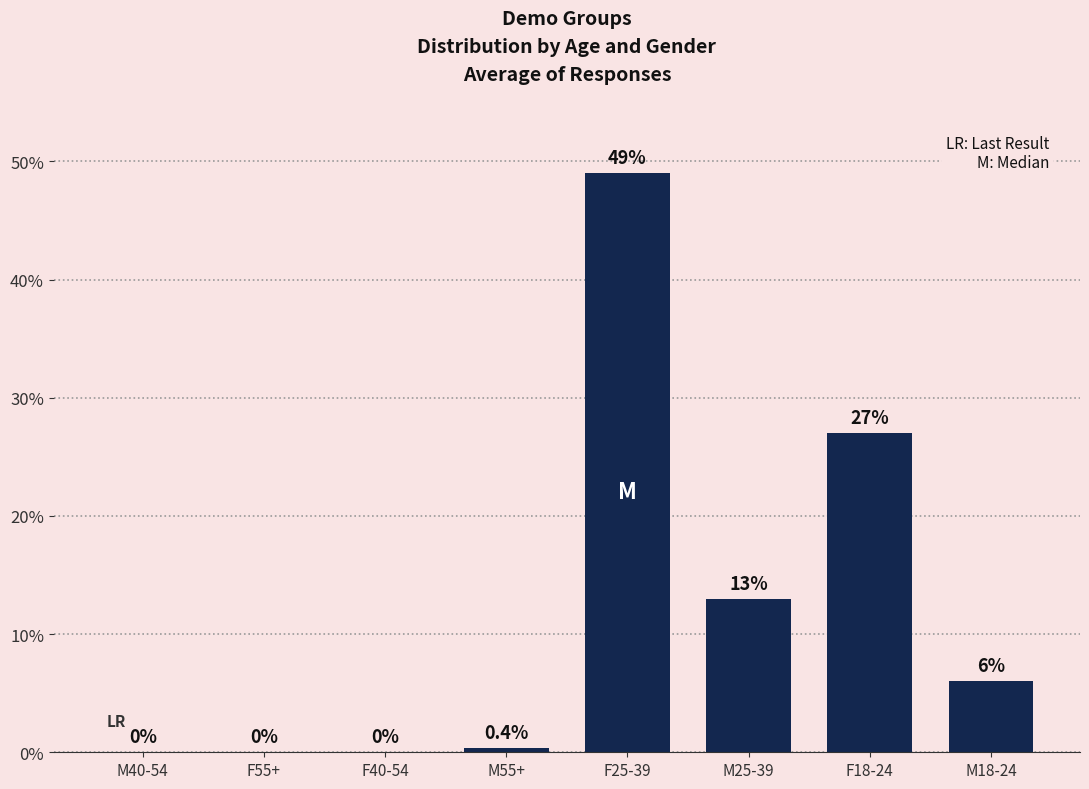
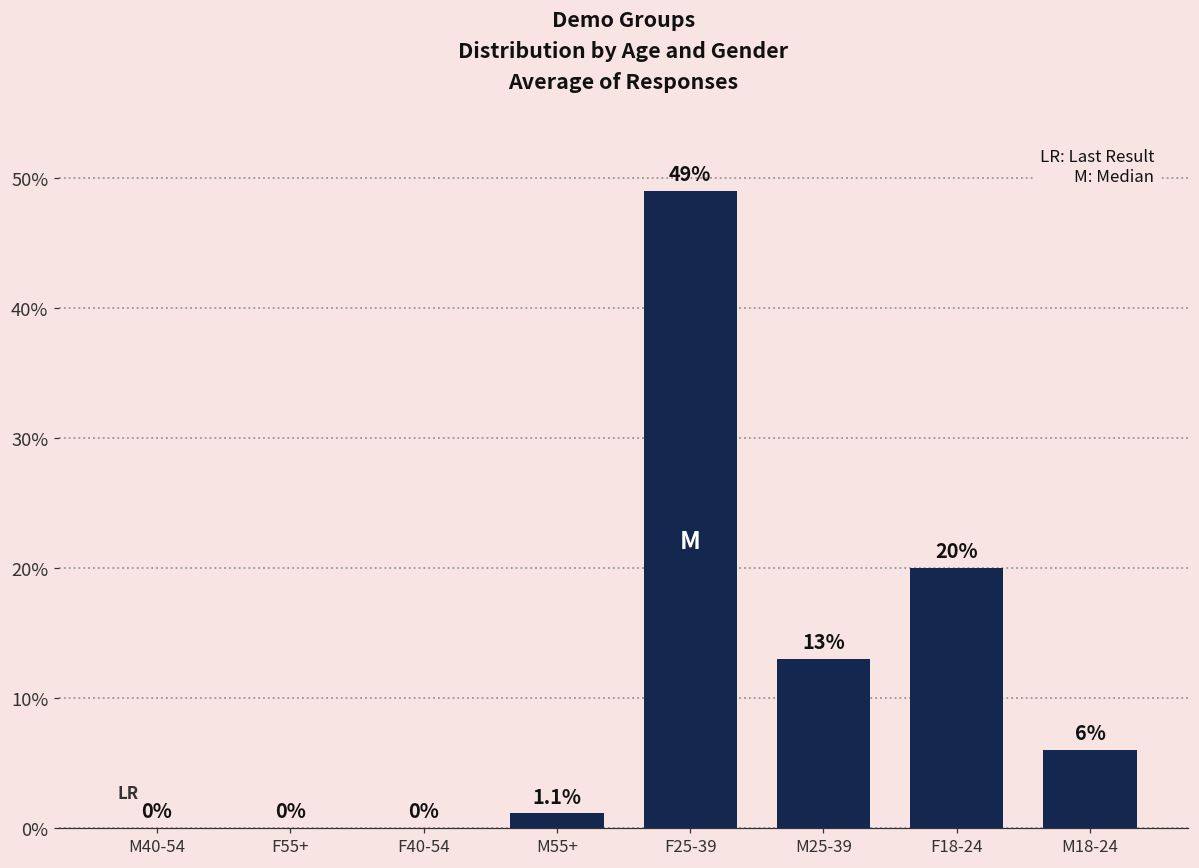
M55+: 0.4% -> 1.1%
F18-24: 27% -> 20%
